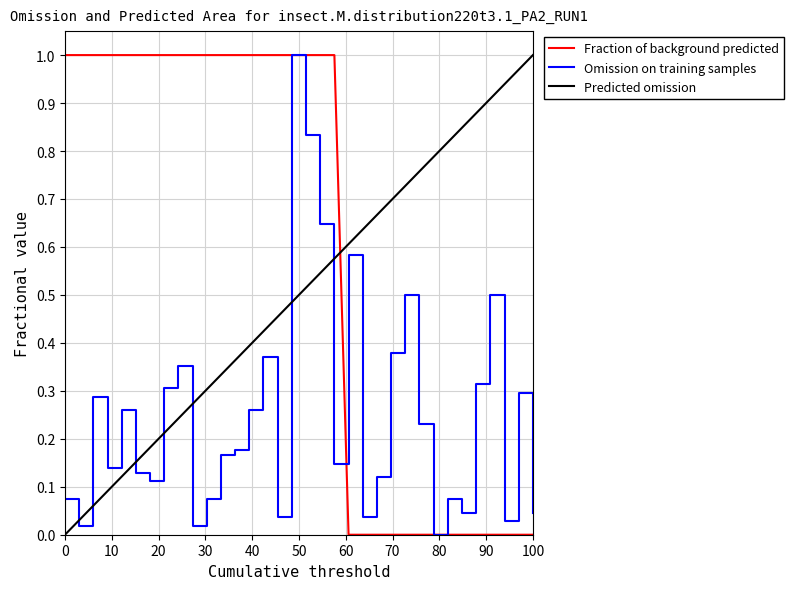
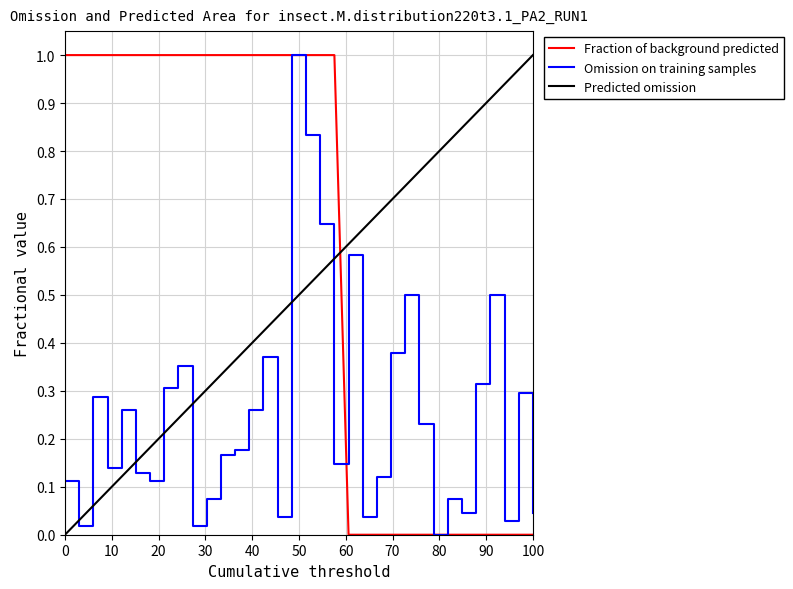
Omission on training samples, 0: 0.07 -> 0.11
